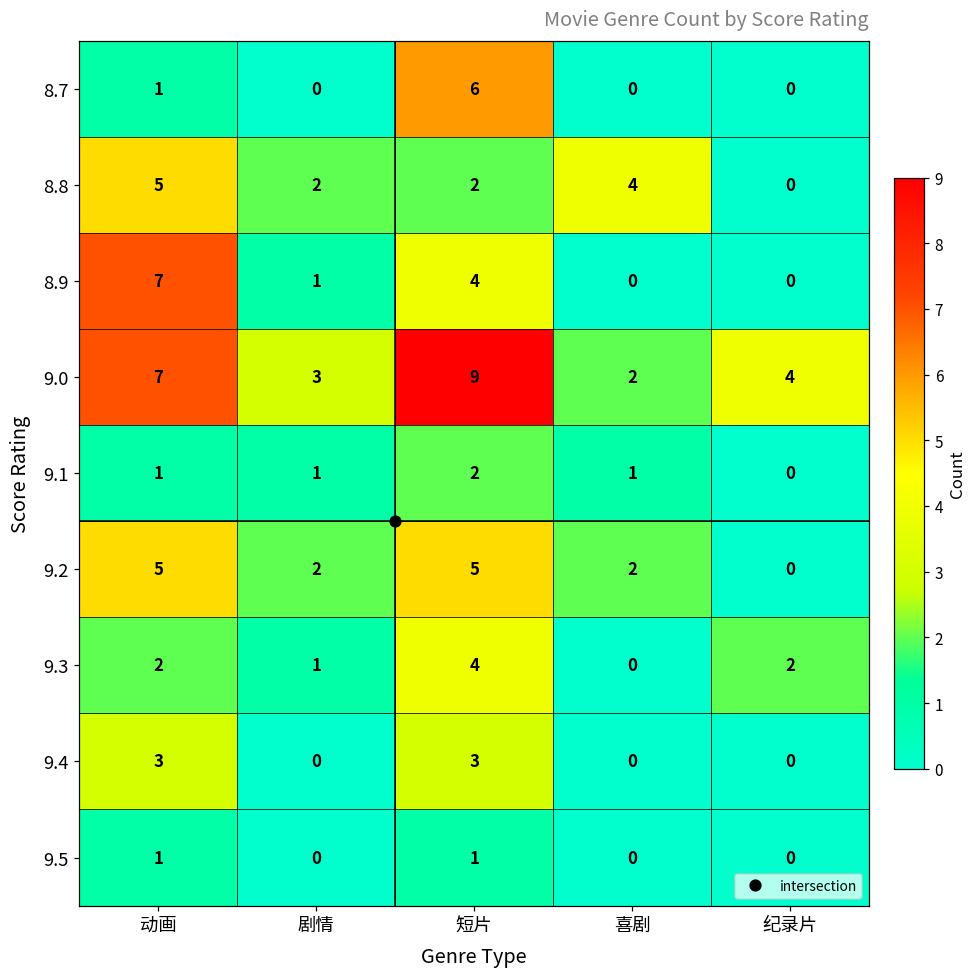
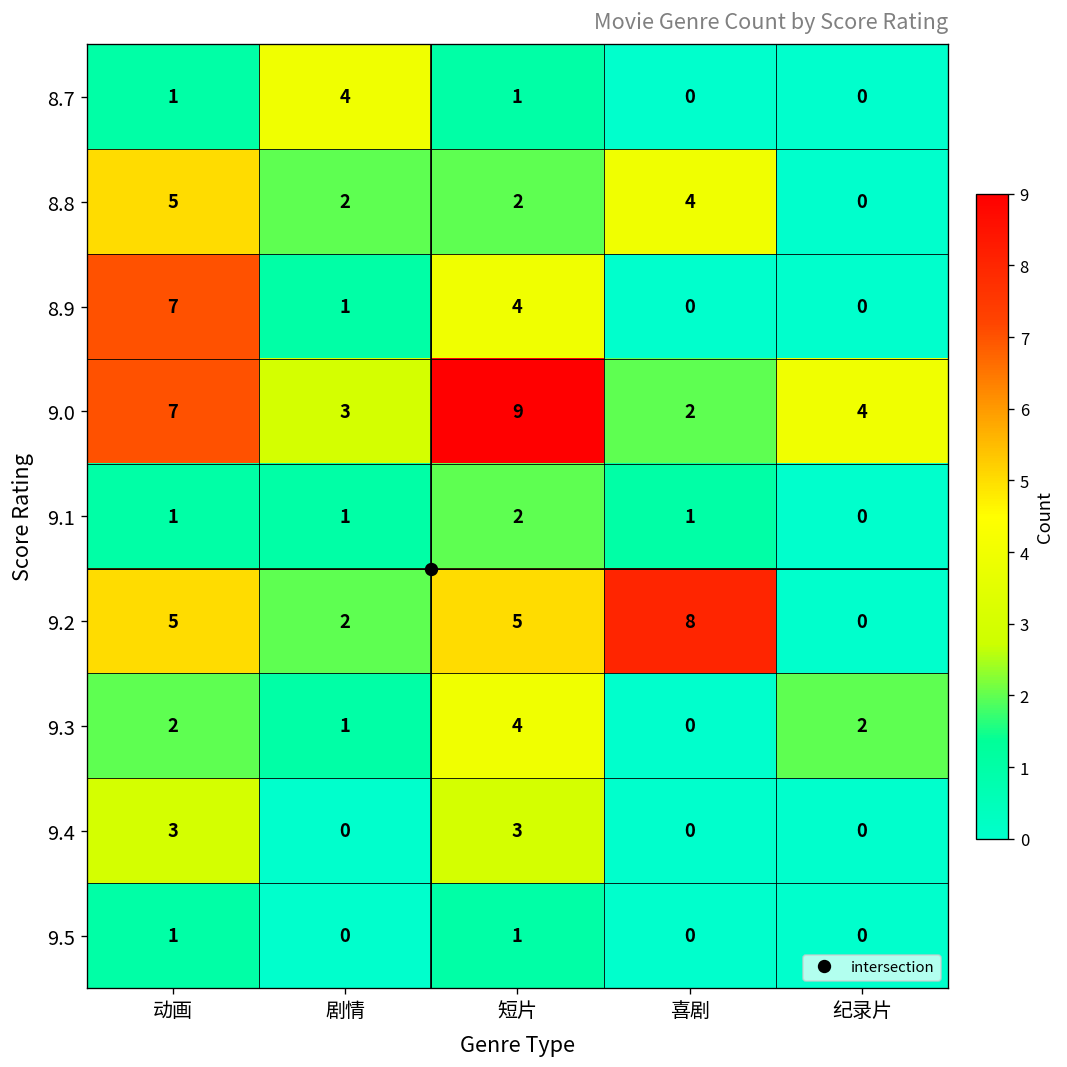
8.7, 剧情: 0 -> 4
8.7, 短片: 6 -> 1
9.2, 喜剧: 2 -> 8
